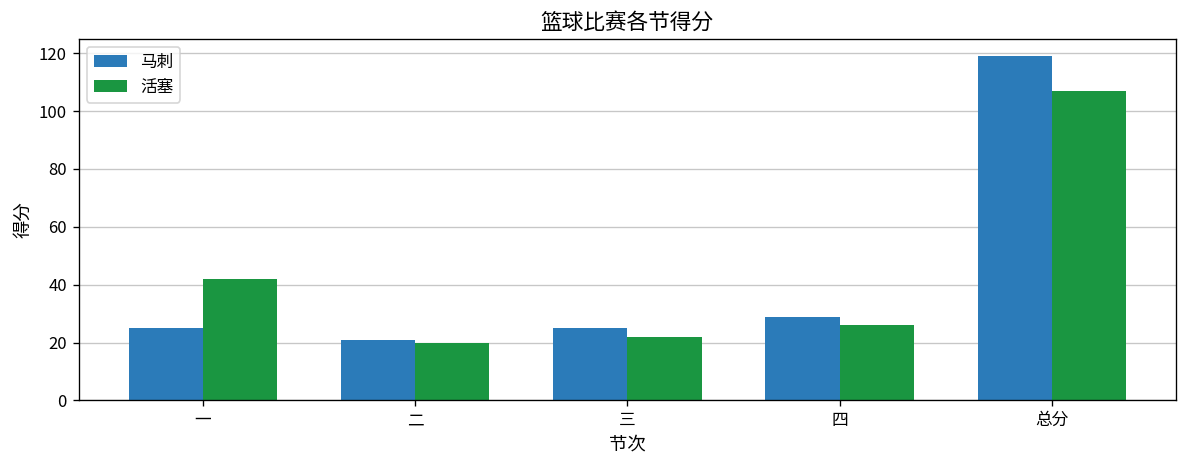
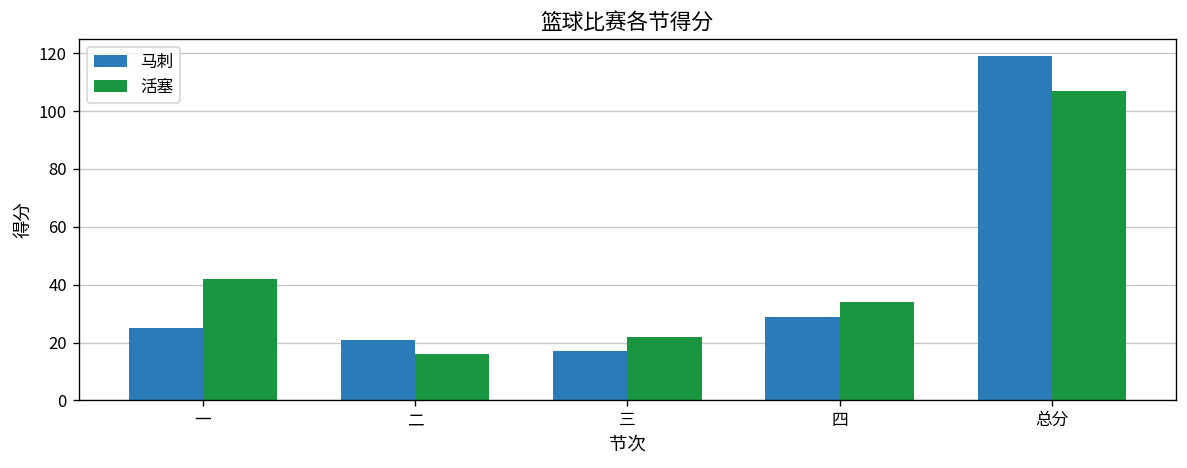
活塞, 二: 20 -> 16
马刺, 三: 25 -> 17
活塞, 四: 26 -> 34
